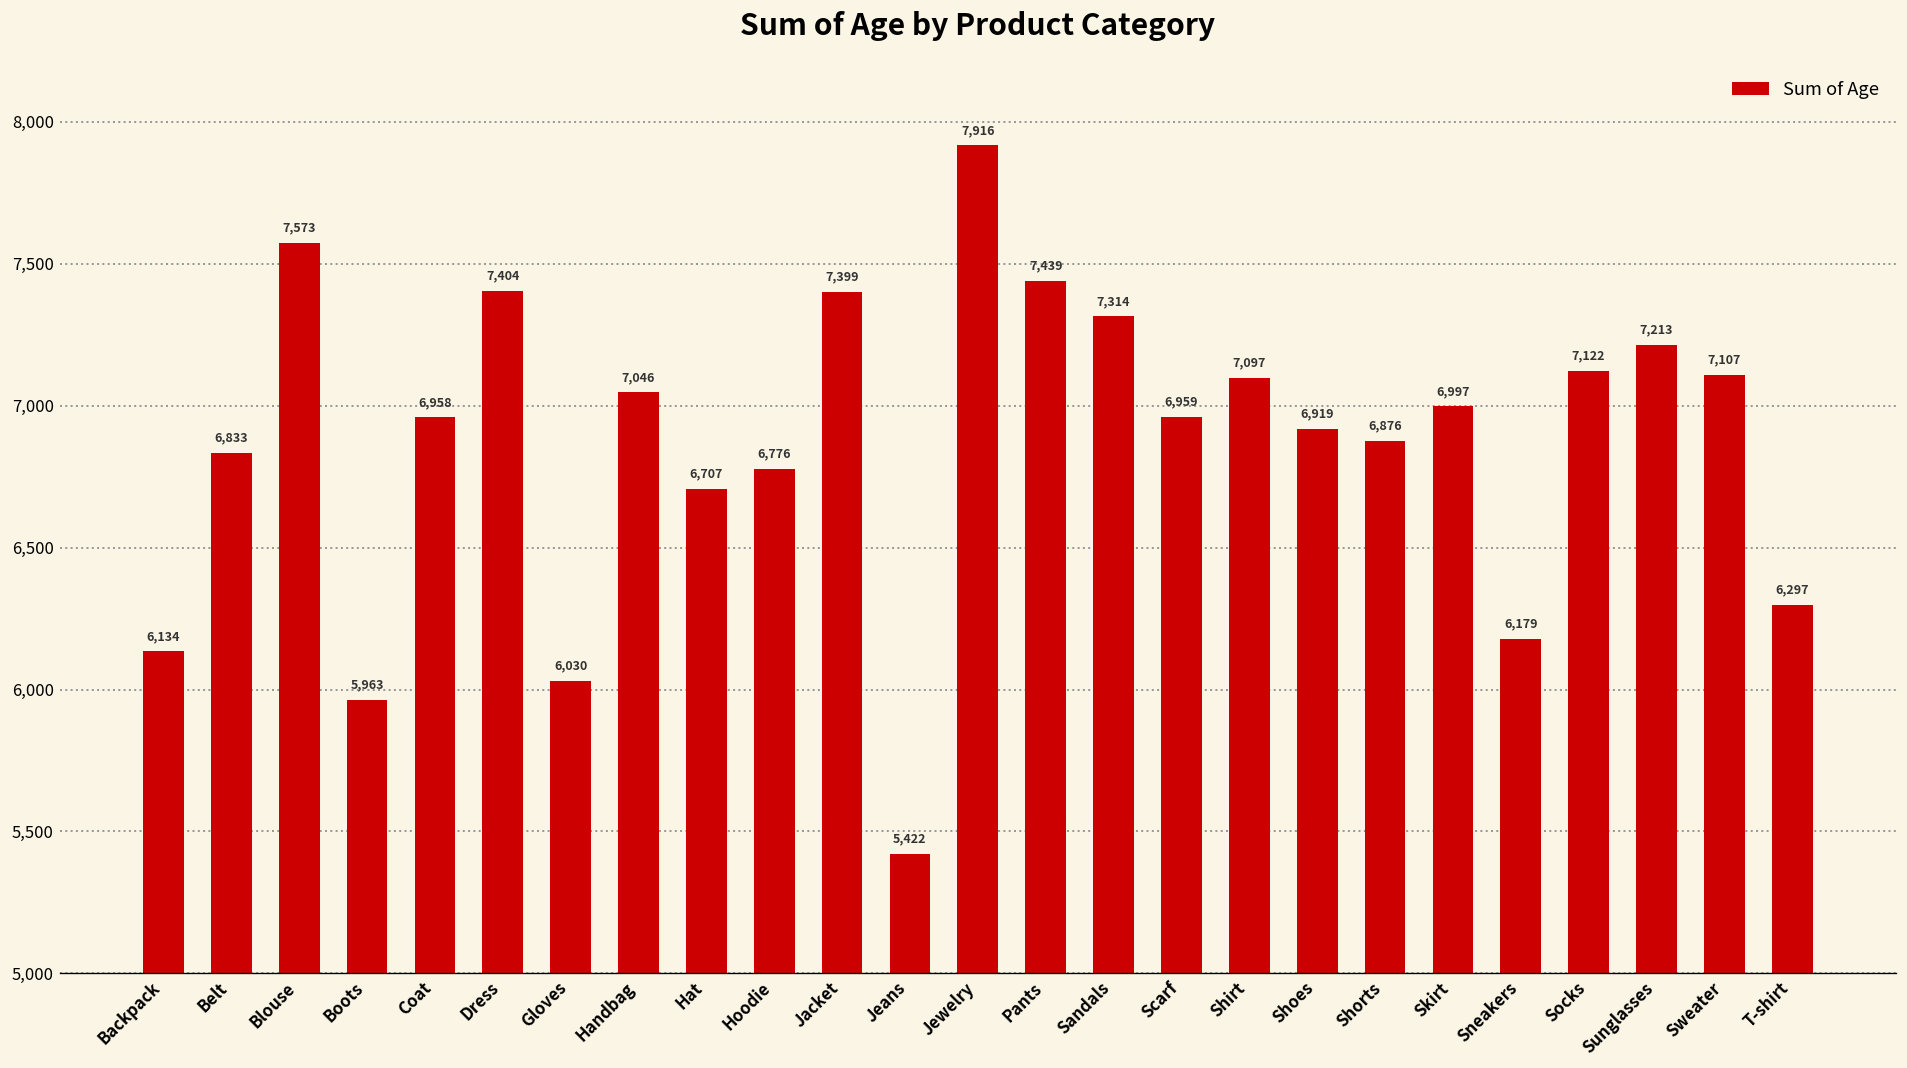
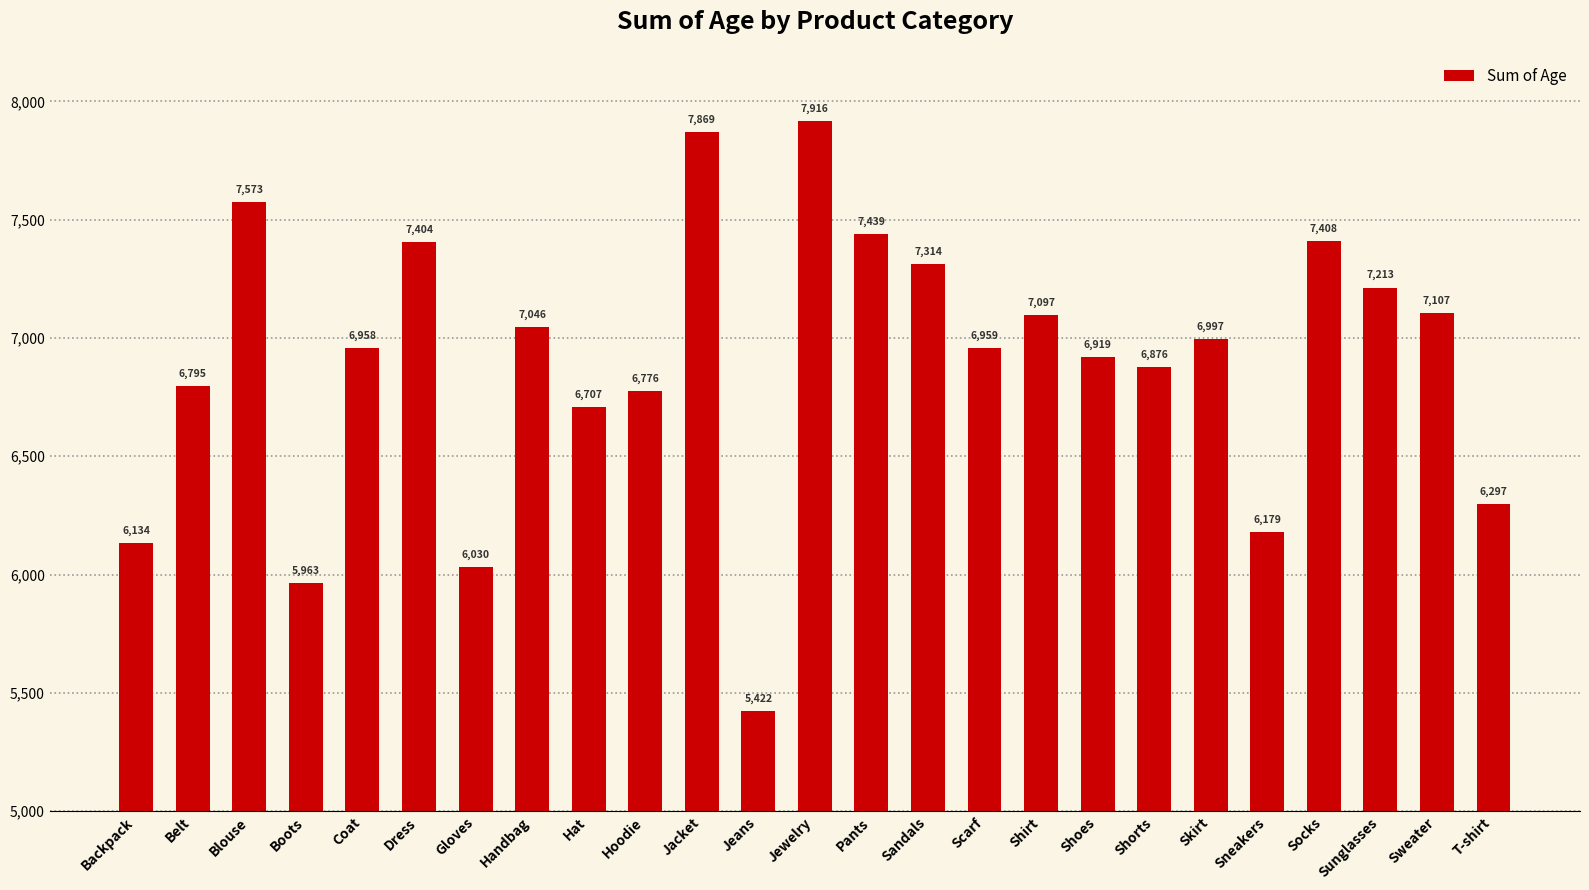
Belt: 6,833 -> 6,795
Jacket: 7,399 -> 7,869
Socks: 7,122 -> 7,408
